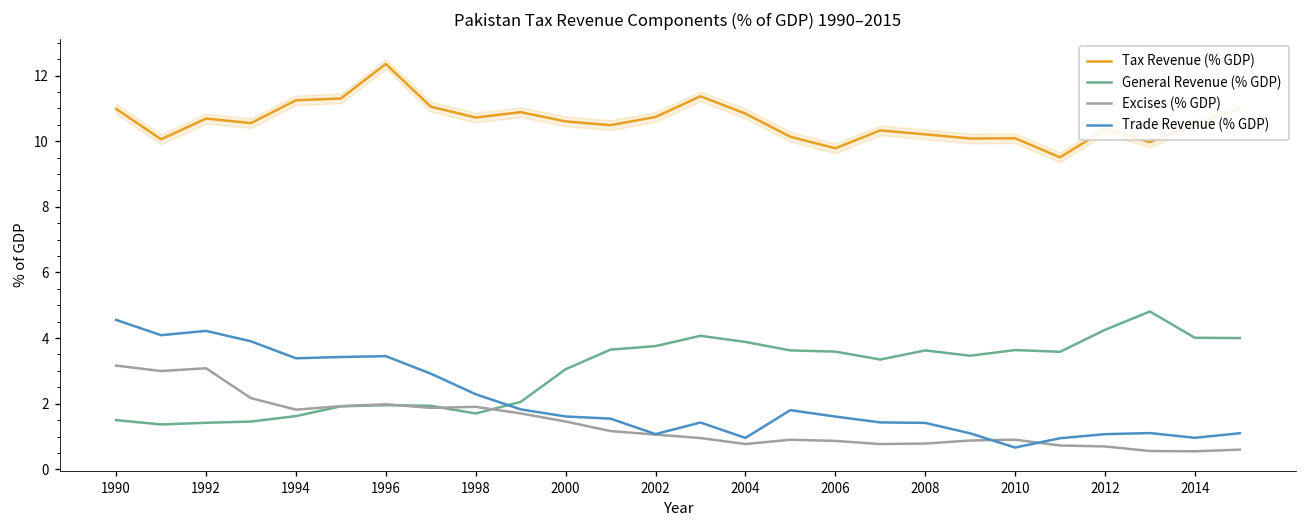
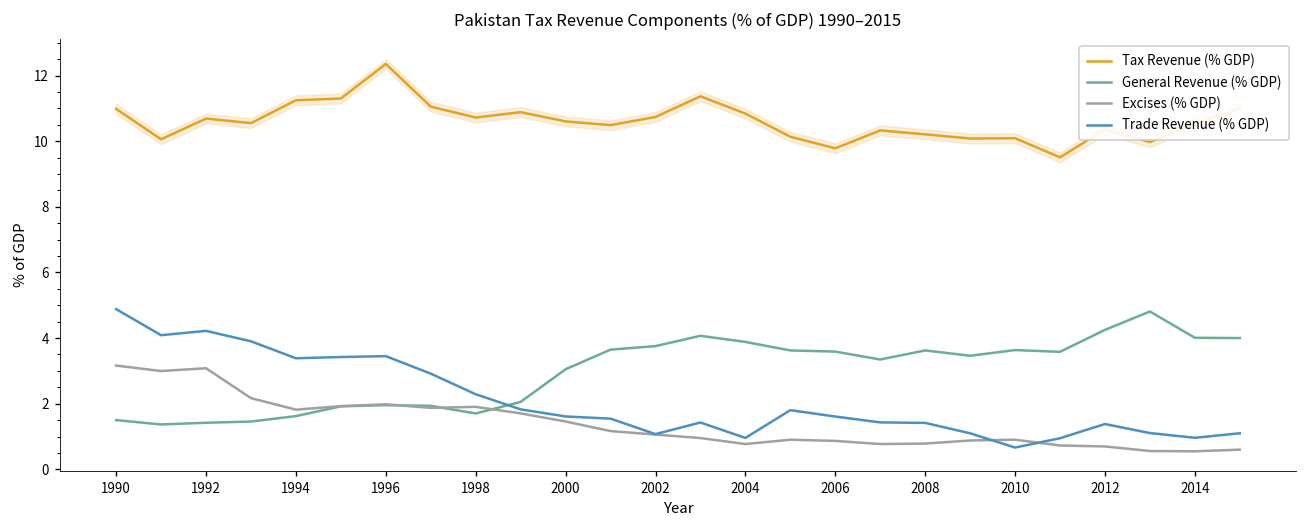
Trade Revenue (% GDP), 1990: 4.6 -> 4.9
Trade Revenue (% GDP), 2012: 1.1 -> 1.4
